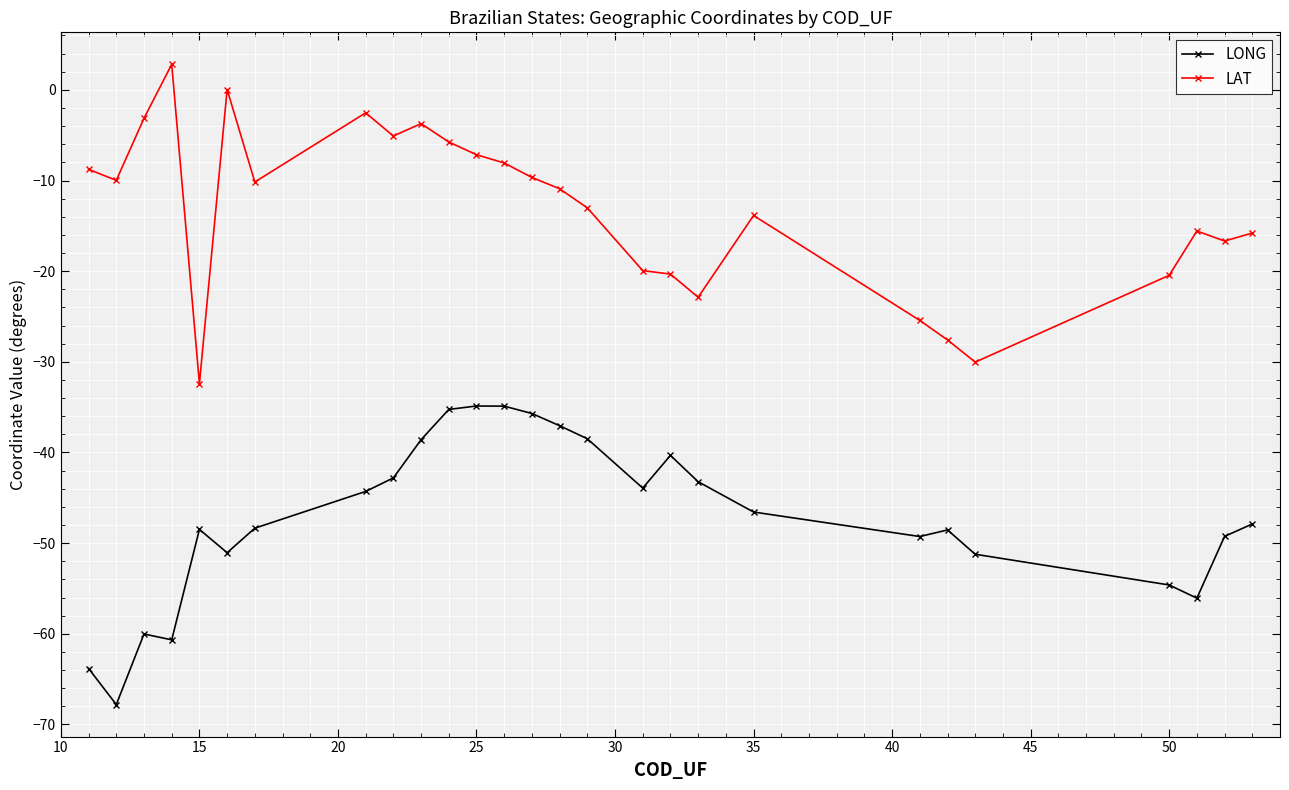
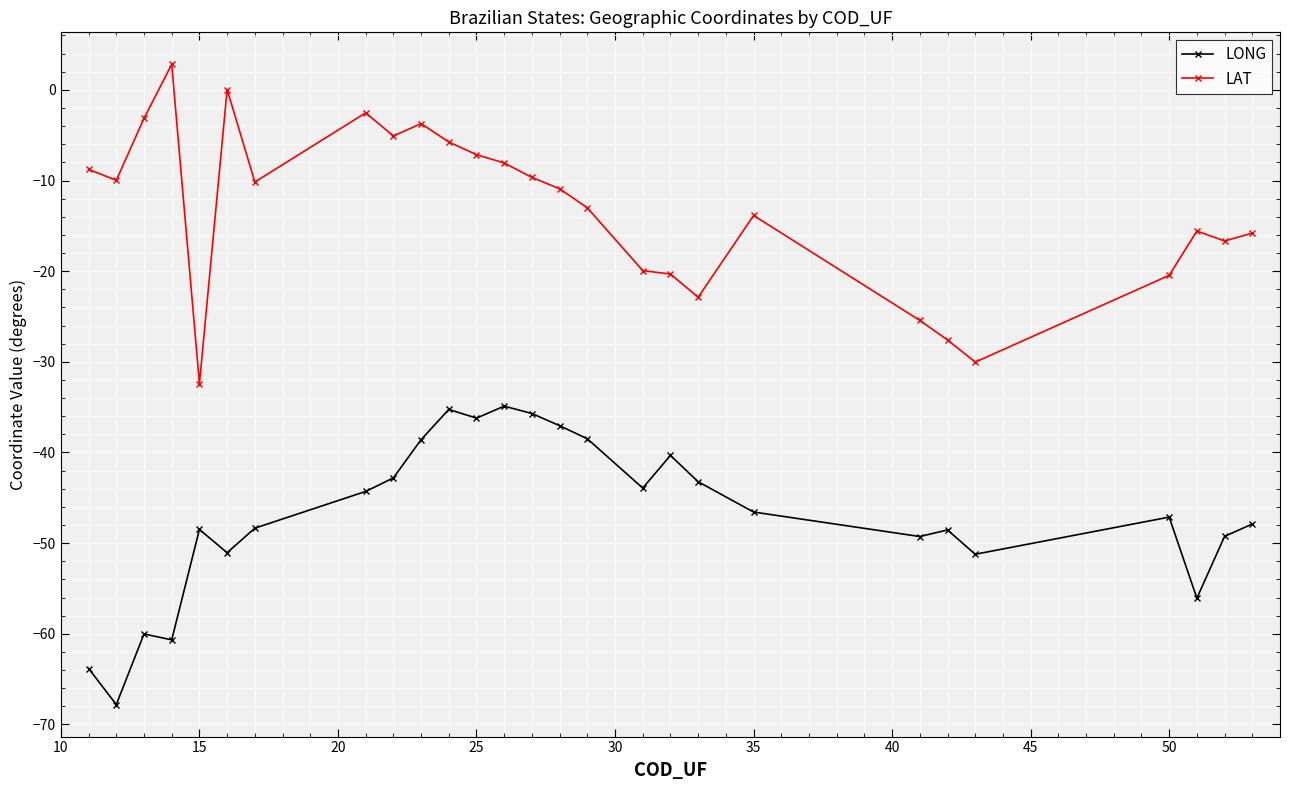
LONG, 25: -35 -> -36
LONG, 50: -55 -> -47
